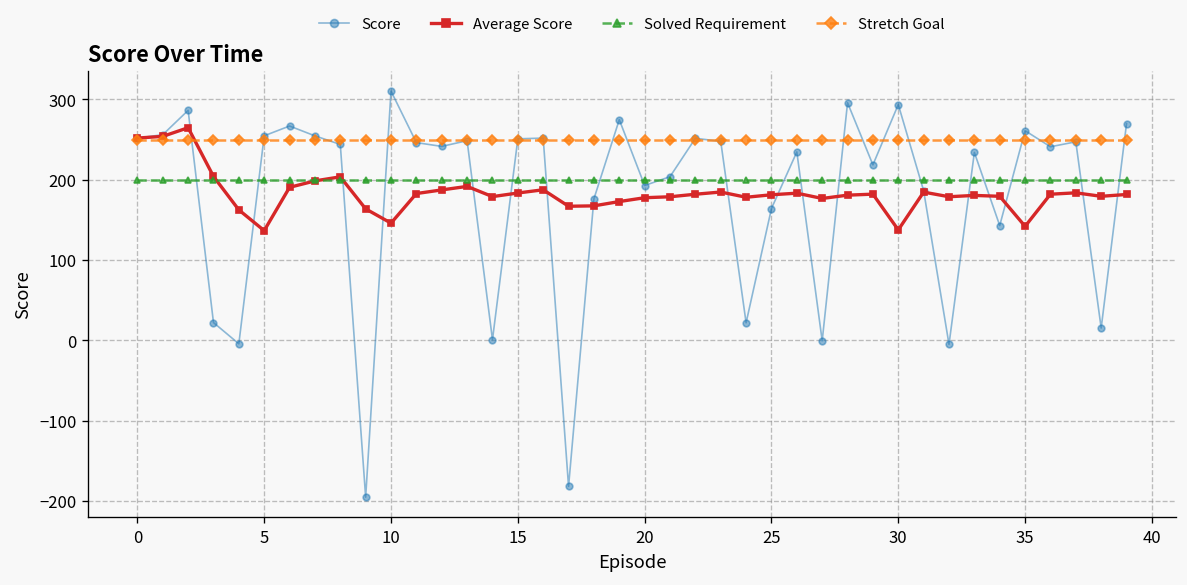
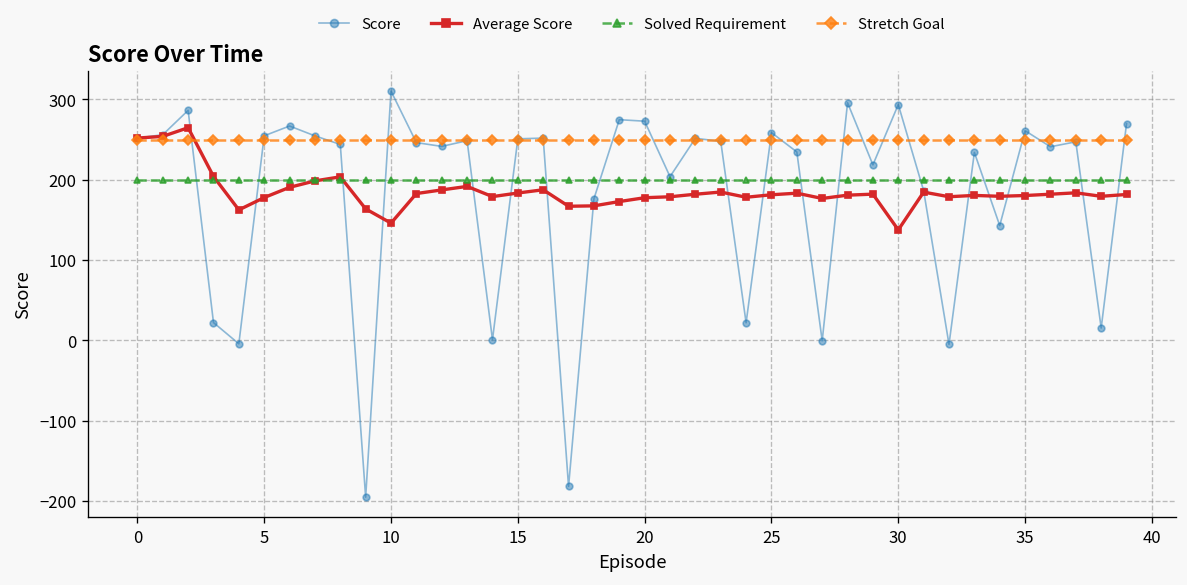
Average Score, 5: 140 -> 180
Score, 20: 190 -> 270
Score, 25: 160 -> 260
Average Score, 35: 140 -> 180
